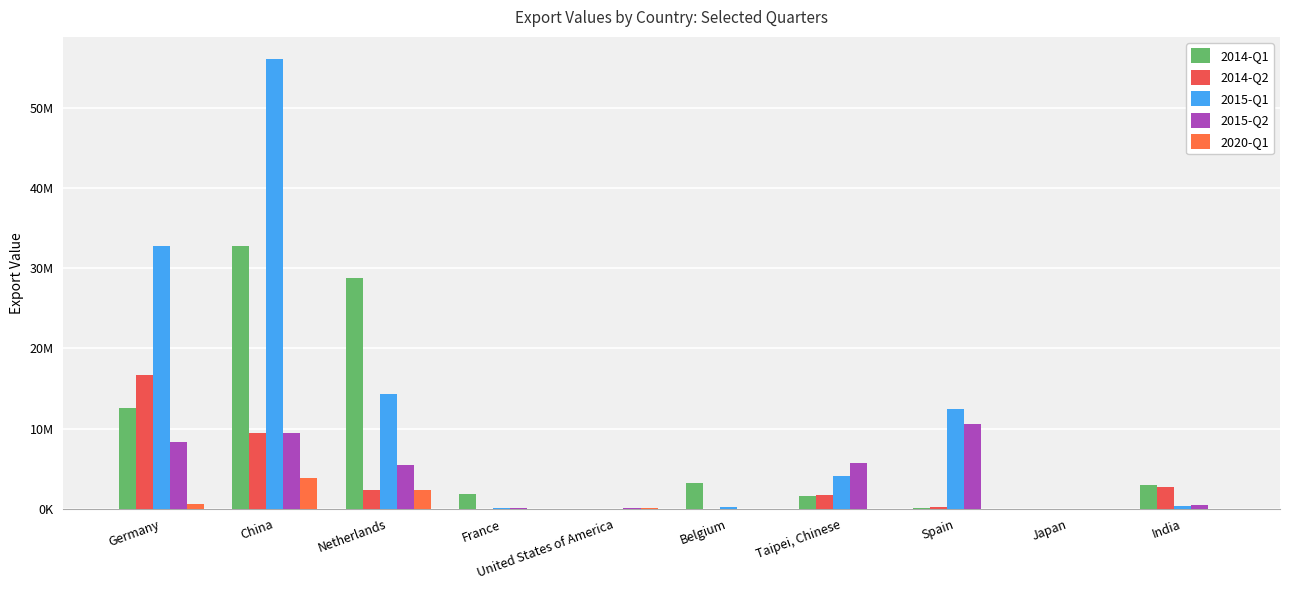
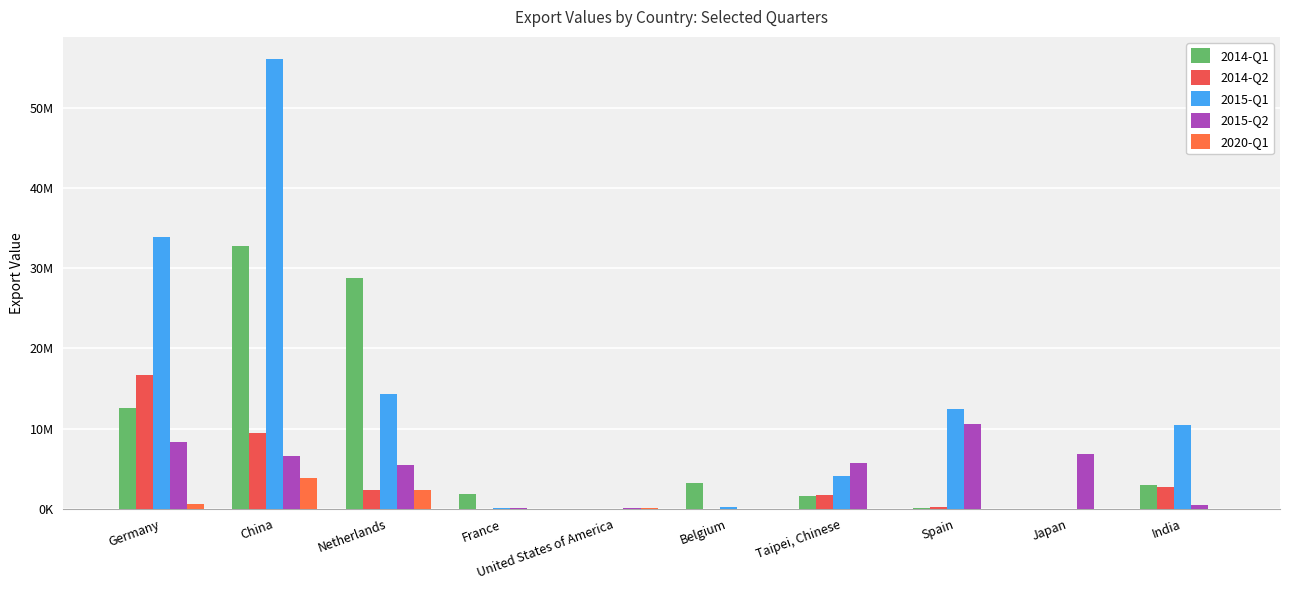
2015-Q1, Germany: 33000000 -> 34000000
2015-Q2, China: 9000000 -> 7000000
2015-Q2, Japan: 0 -> 7000000
2015-Q1, India: 0 -> 10000000
